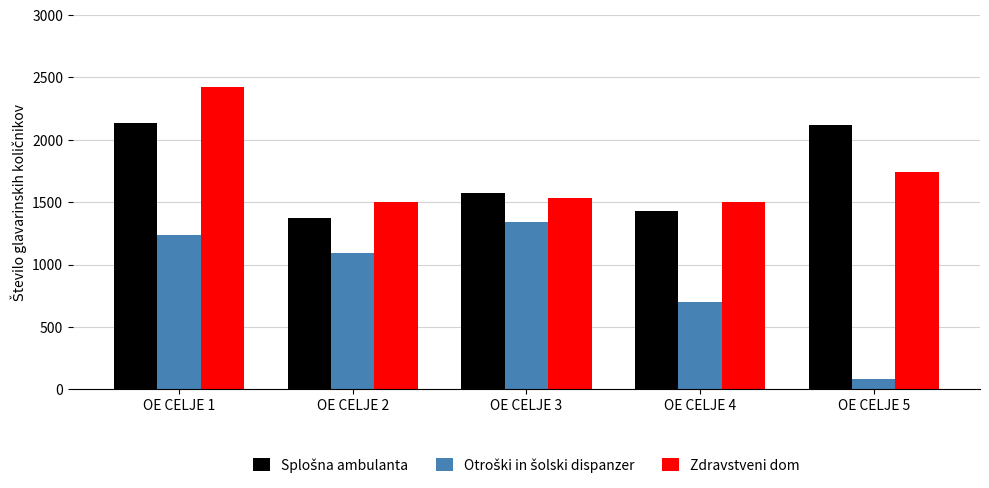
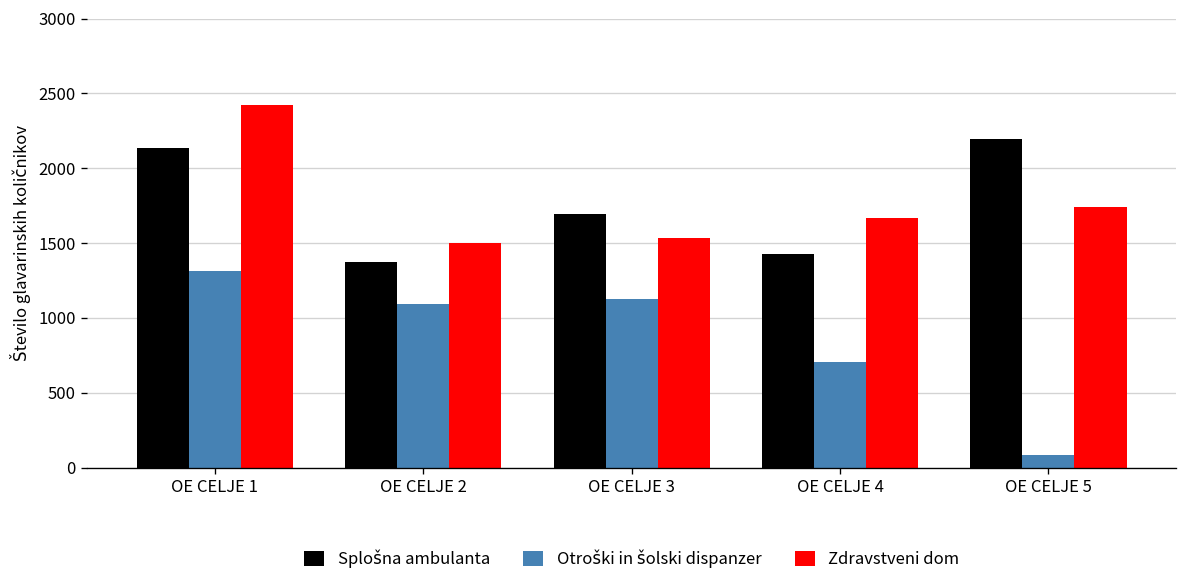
Otroški in šolski dispanzer, OE CELJE 1: 1240 -> 1310
Splošna ambulanta, OE CELJE 3: 1580 -> 1700
Otroški in šolski dispanzer, OE CELJE 3: 1340 -> 1120
Zdravstveni dom, OE CELJE 4: 1500 -> 1670
Splošna ambulanta, OE CELJE 5: 2120 -> 2200
